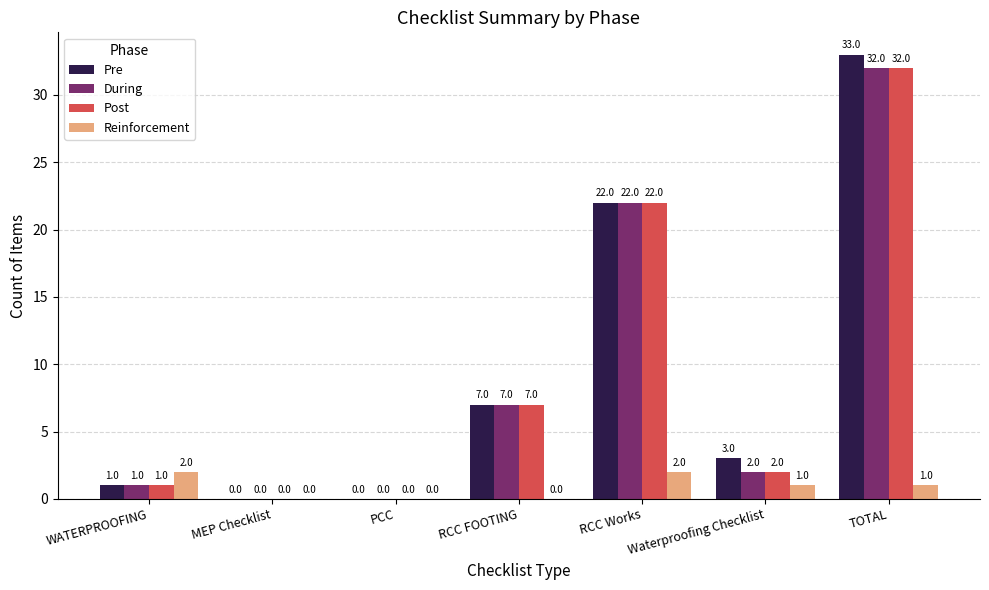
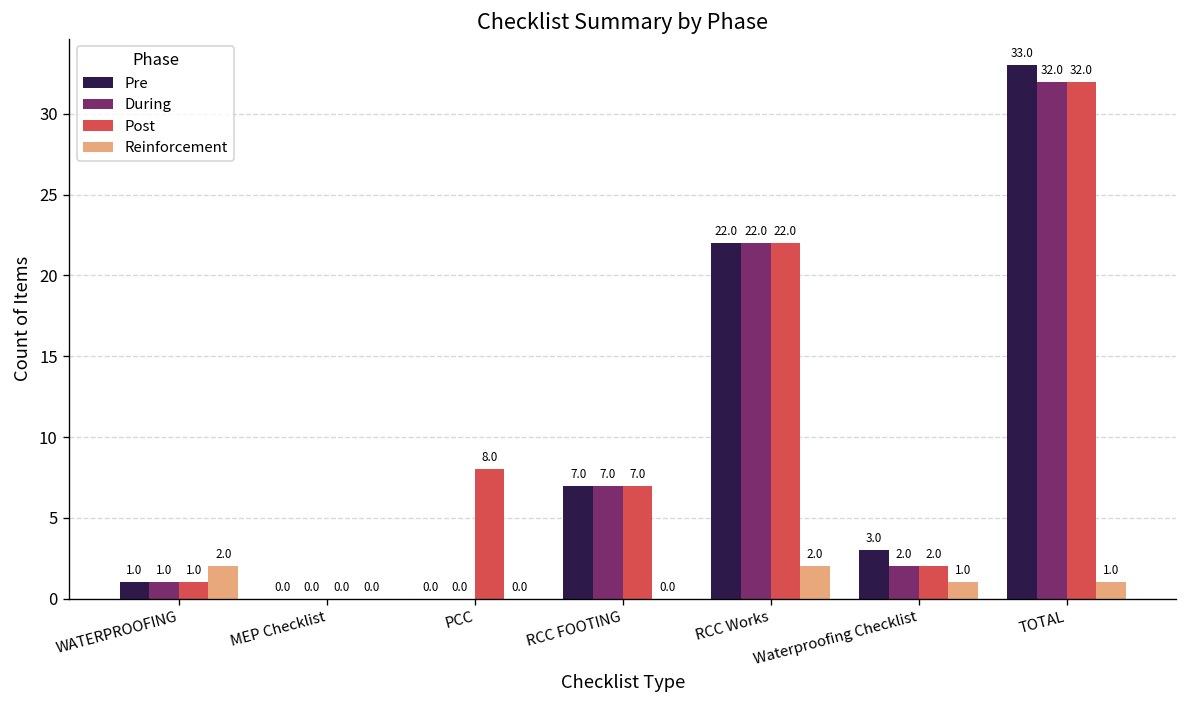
Post, PCC: 0.0 -> 8.0
